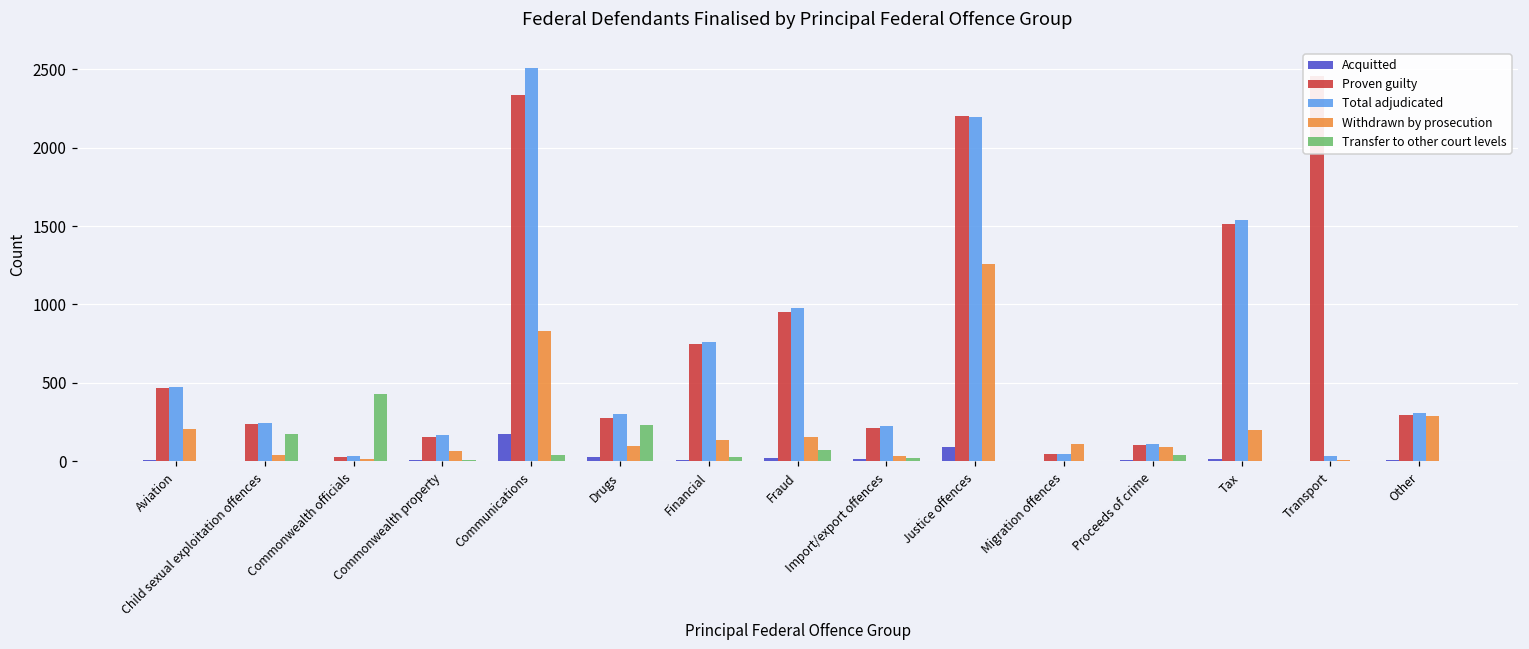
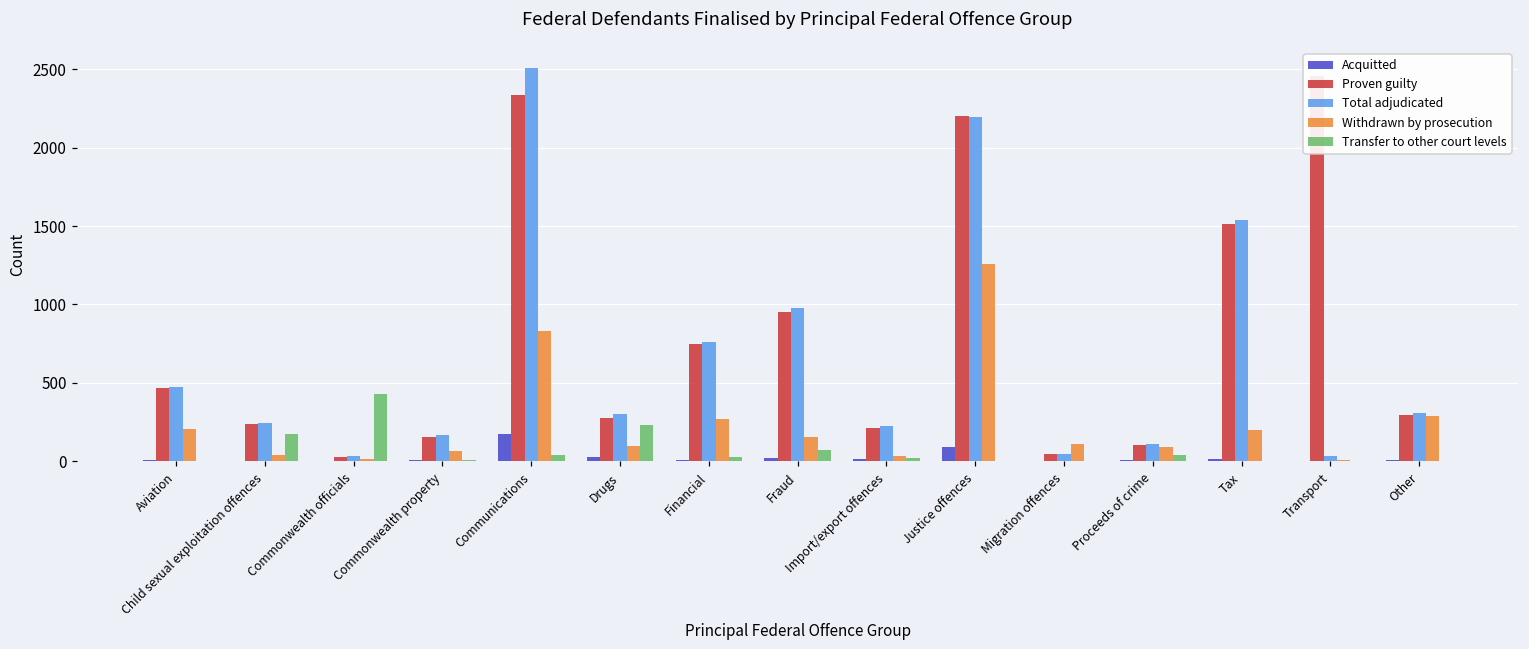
Withdrawn by prosecution, Financial: 140 -> 270
